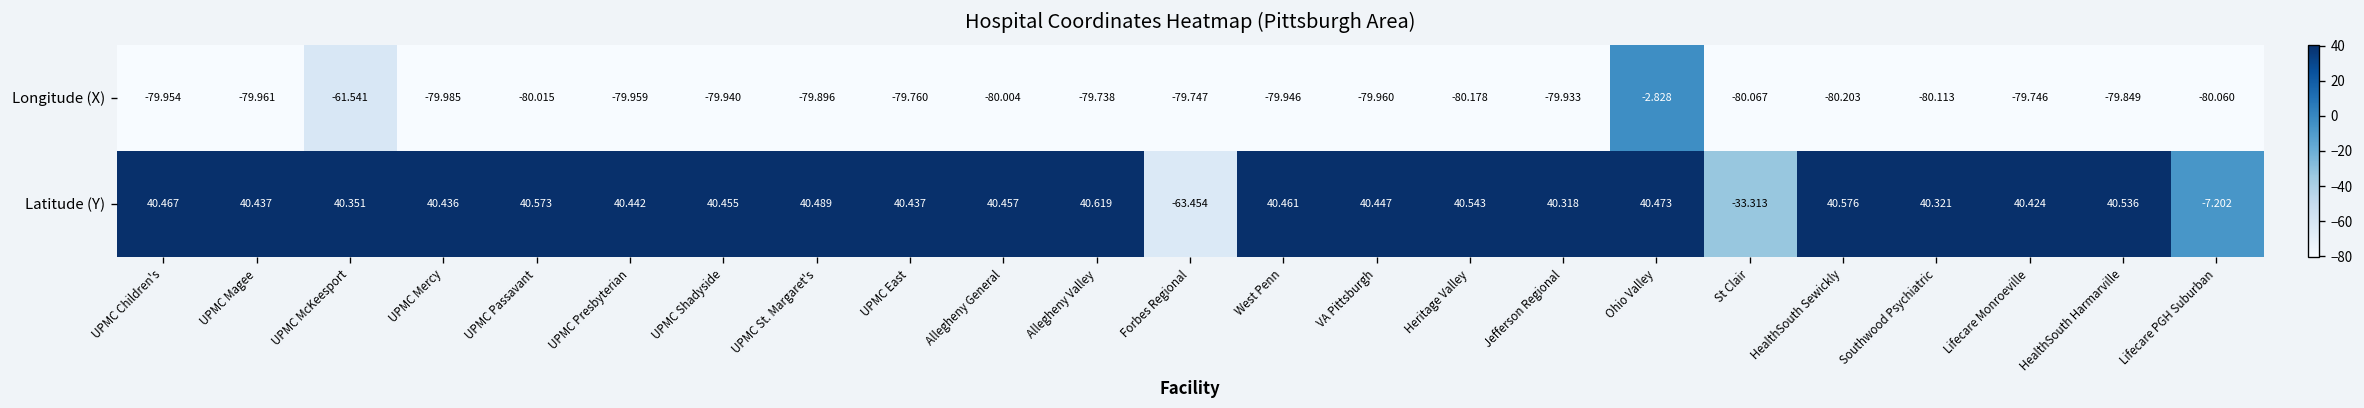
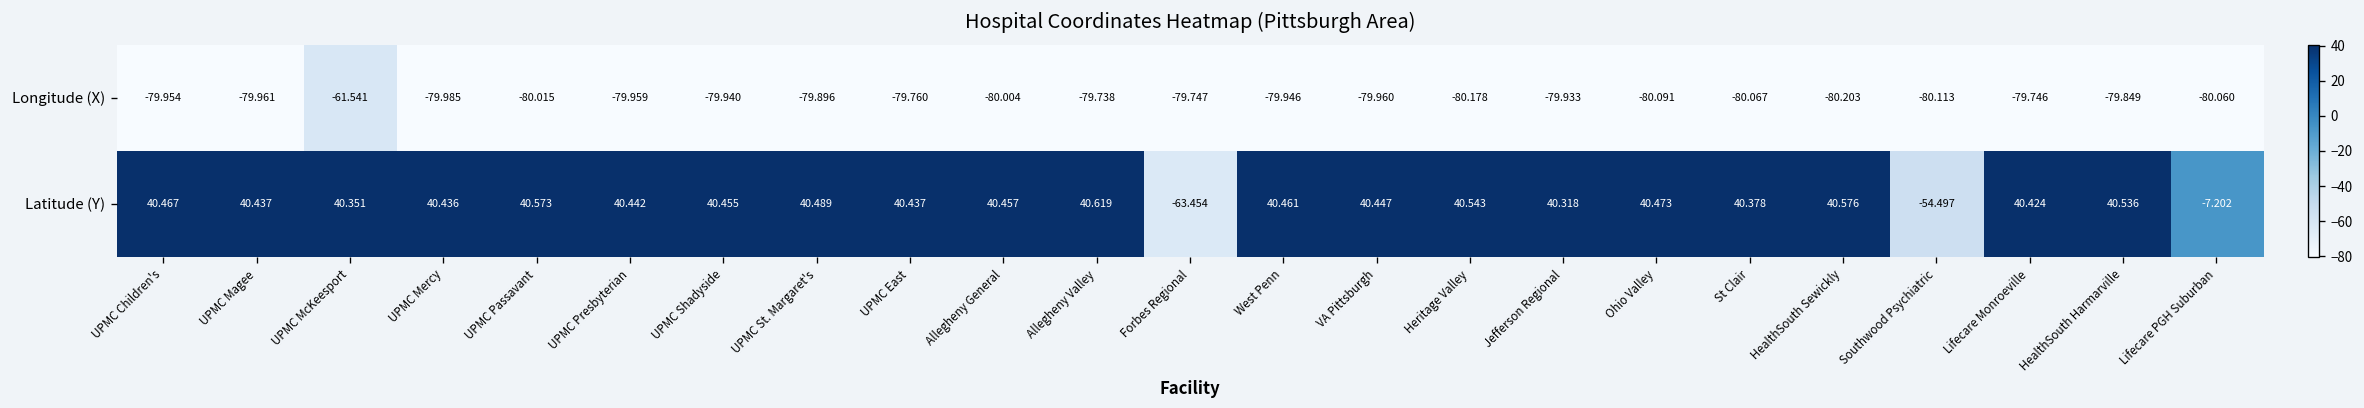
Longitude (X), Ohio Valley: -2.828 -> -80.091
Latitude (Y), St Clair: -33.313 -> 40.378
Latitude (Y), Southwood Psychiatric: 40.321 -> -54.497
